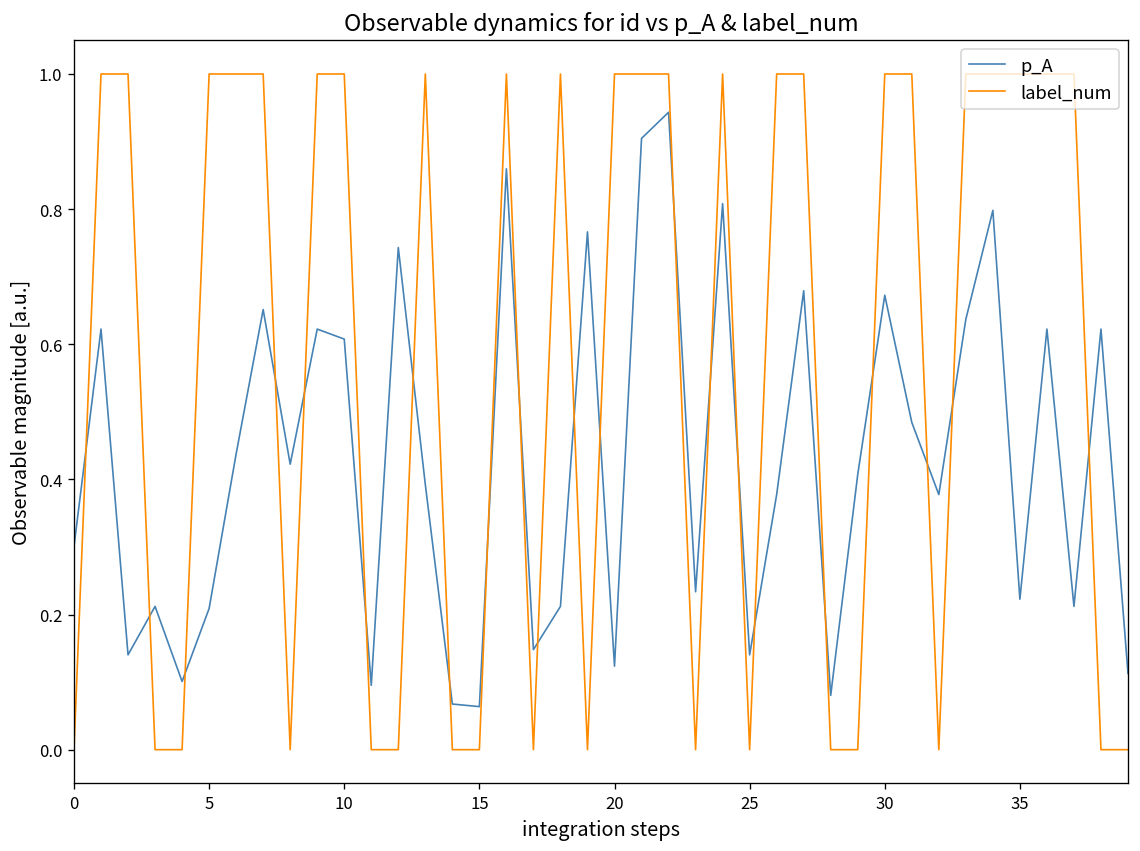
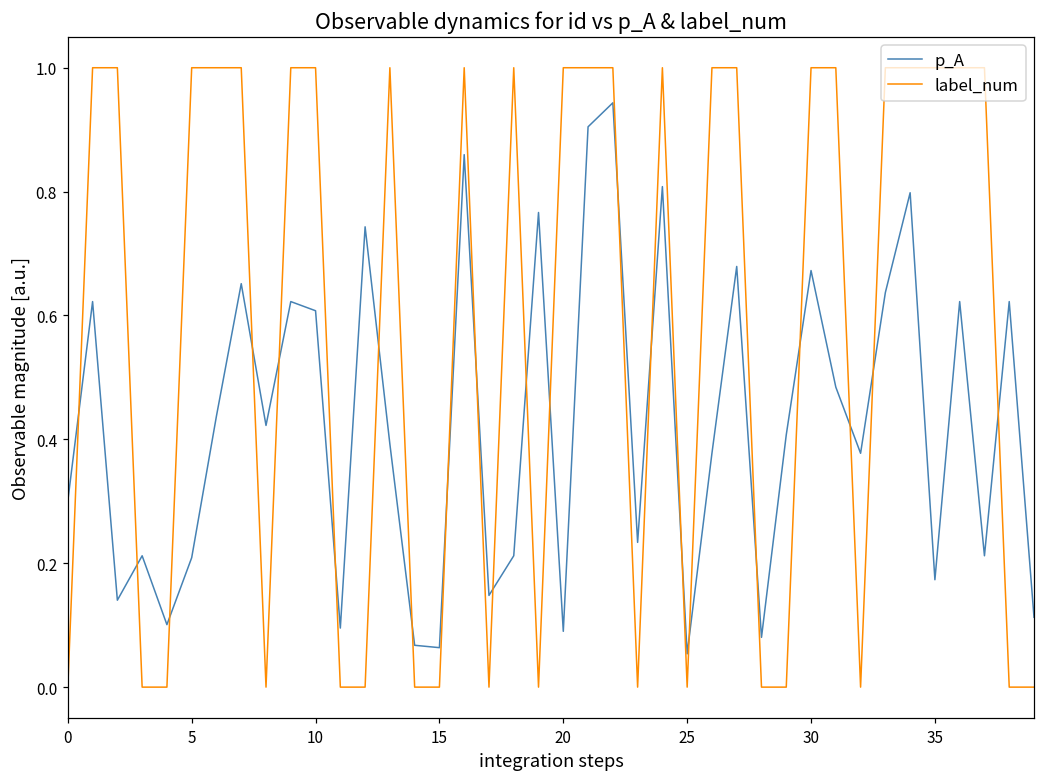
p_A, 20: 0.12 -> 0.09
p_A, 25: 0.14 -> 0.05
p_A, 35: 0.22 -> 0.17
